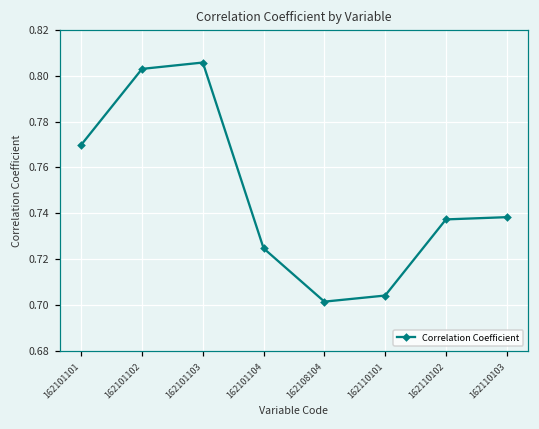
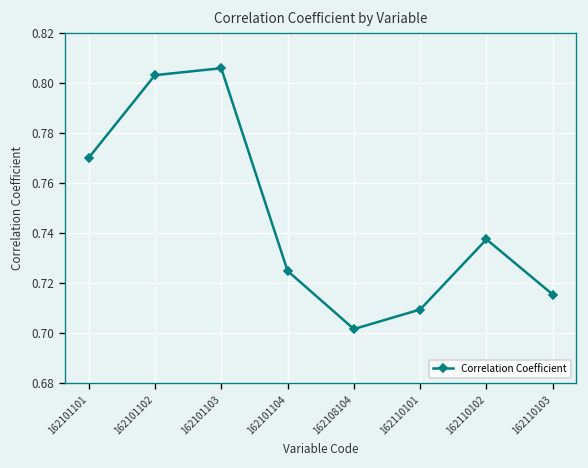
162110101: 0.704 -> 0.709
162110103: 0.738 -> 0.715
